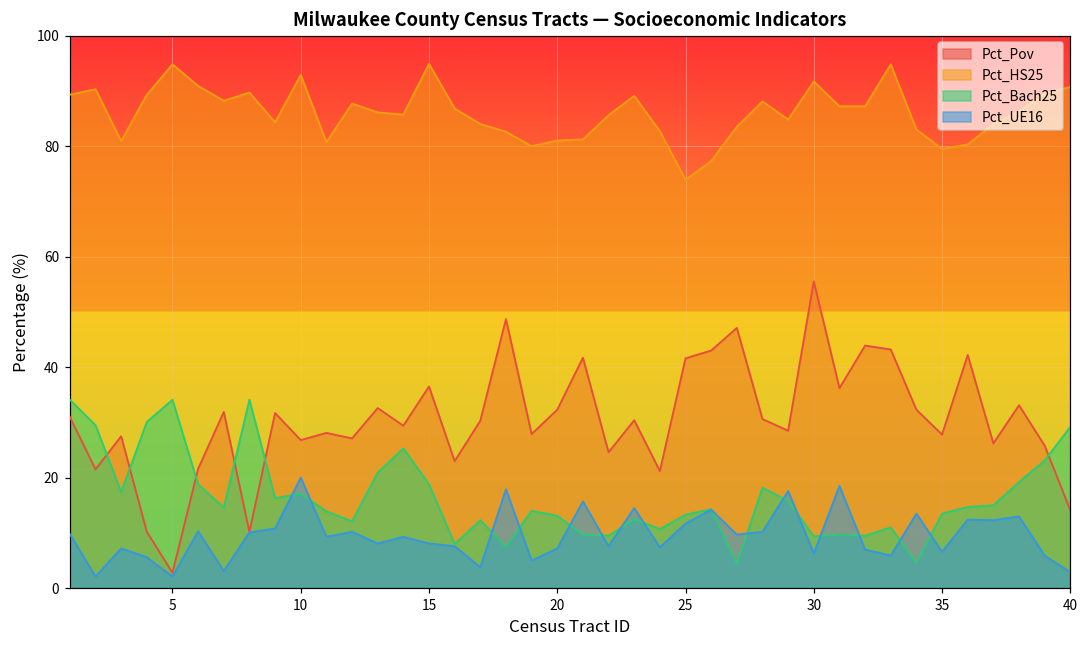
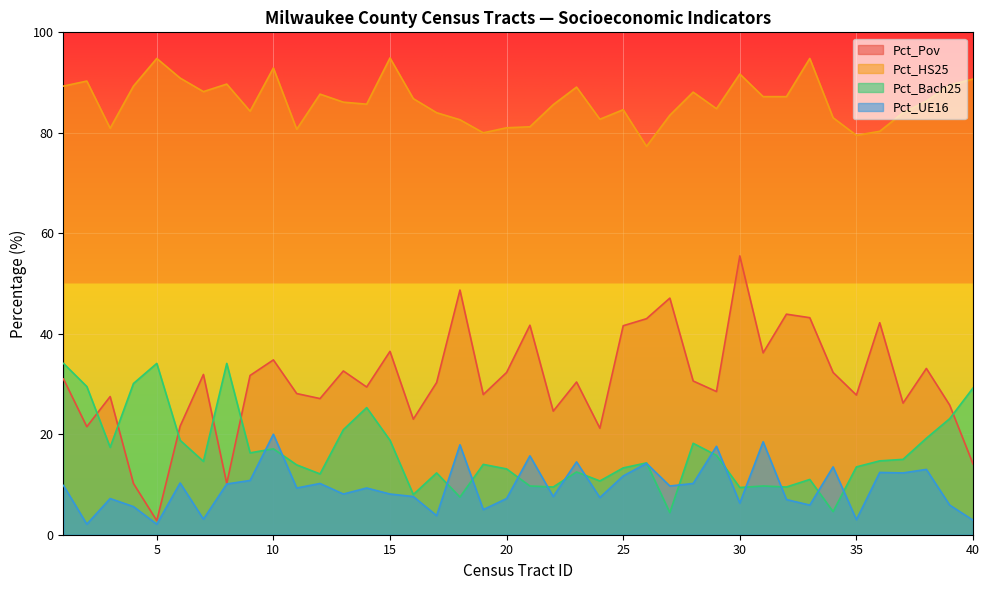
Pct_Pov, 10: 27 -> 35
Pct_HS25, 25: 74 -> 85
Pct_UE16, 35: 7 -> 3
